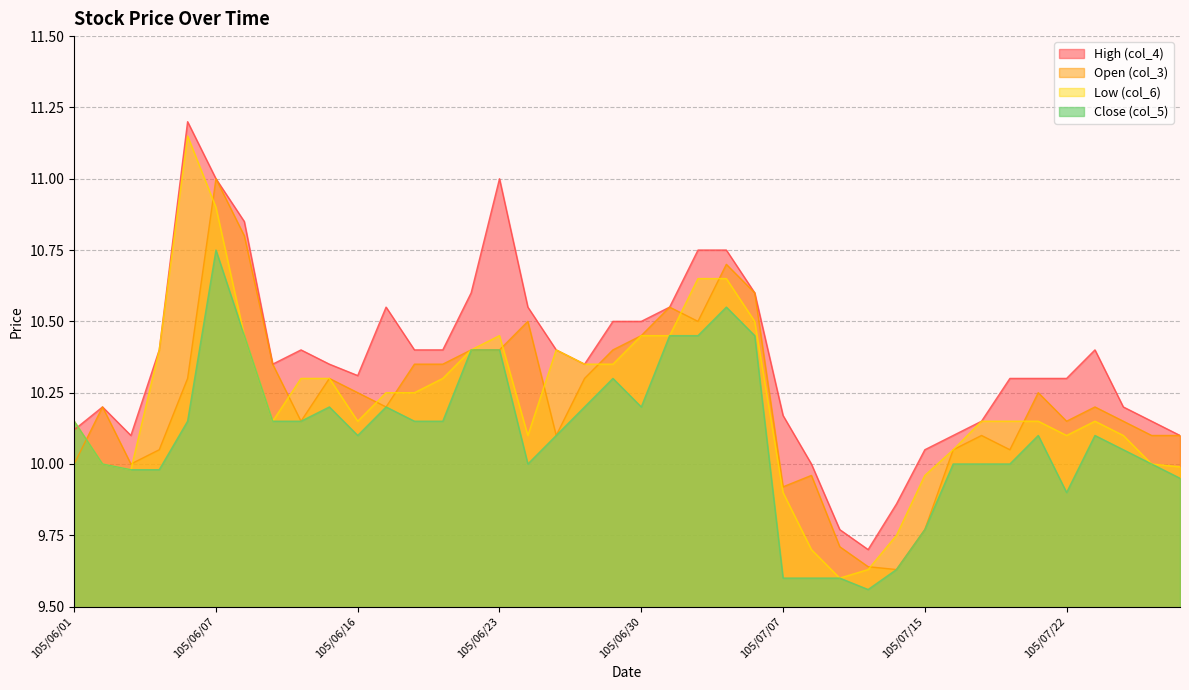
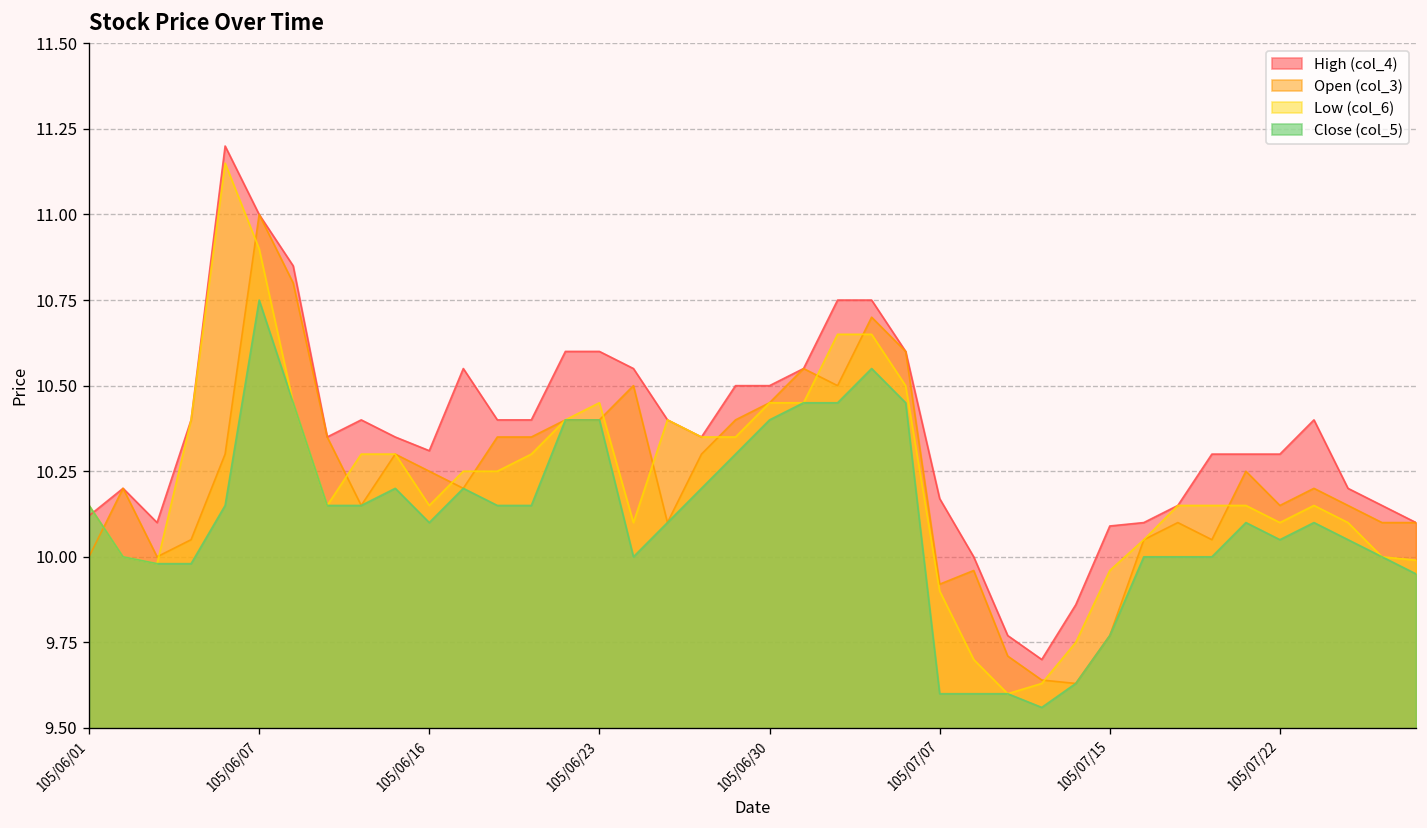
High (col_4), 105/06/23: 11.0 -> 10.6
Close (col_5), 105/06/30: 10.2 -> 10.4
High (col_4), 105/07/15: 10.05 -> 10.09
Close (col_5), 105/07/22: 9.90 -> 10.05
